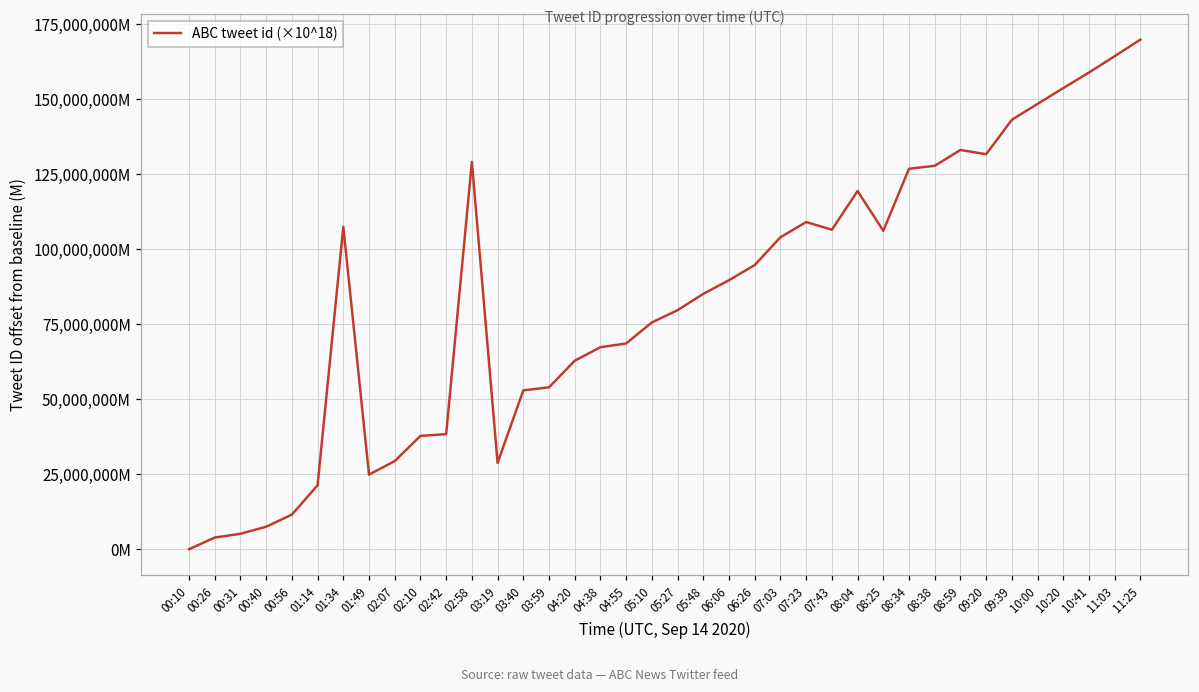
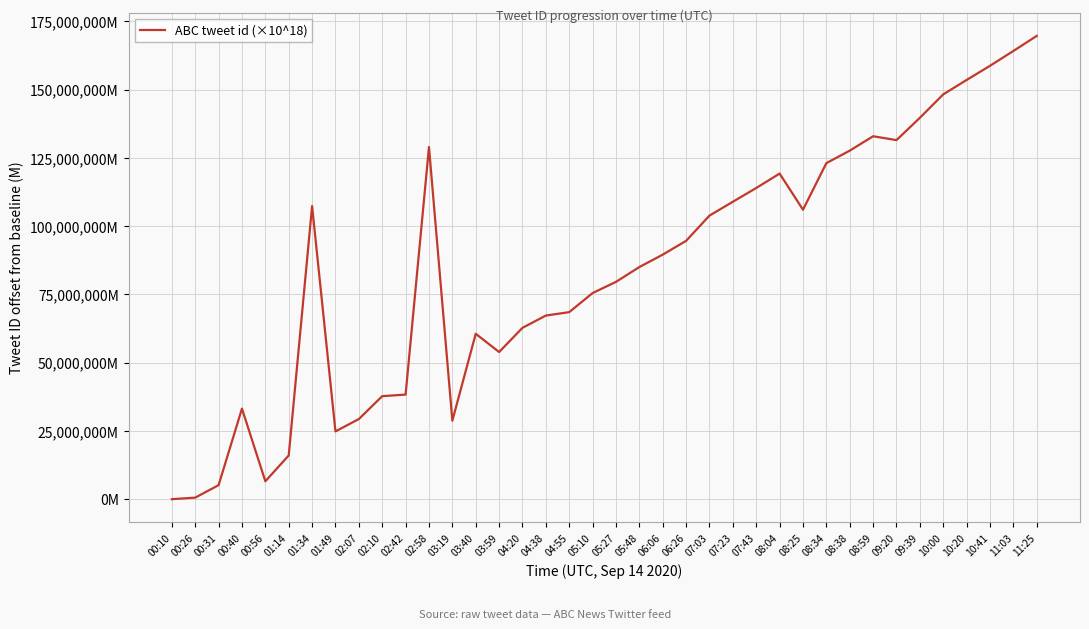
00:26: 4,000,000,000,000 -> 1,000,000,000,000
00:40: 7,000,000,000,000 -> 33,000,000,000,000
00:56: 12,000,000,000,000 -> 7,000,000,000,000
01:14: 21,000,000,000,000 -> 16,000,000,000,000
03:40: 53,000,000,000,000 -> 61,000,000,000,000
07:43: 106,000,000,000,000 -> 114,000,000,000,000
08:34: 127,000,000,000,000 -> 123,000,000,000,000
09:39: 143,000,000,000,000 -> 140,000,000,000,000
